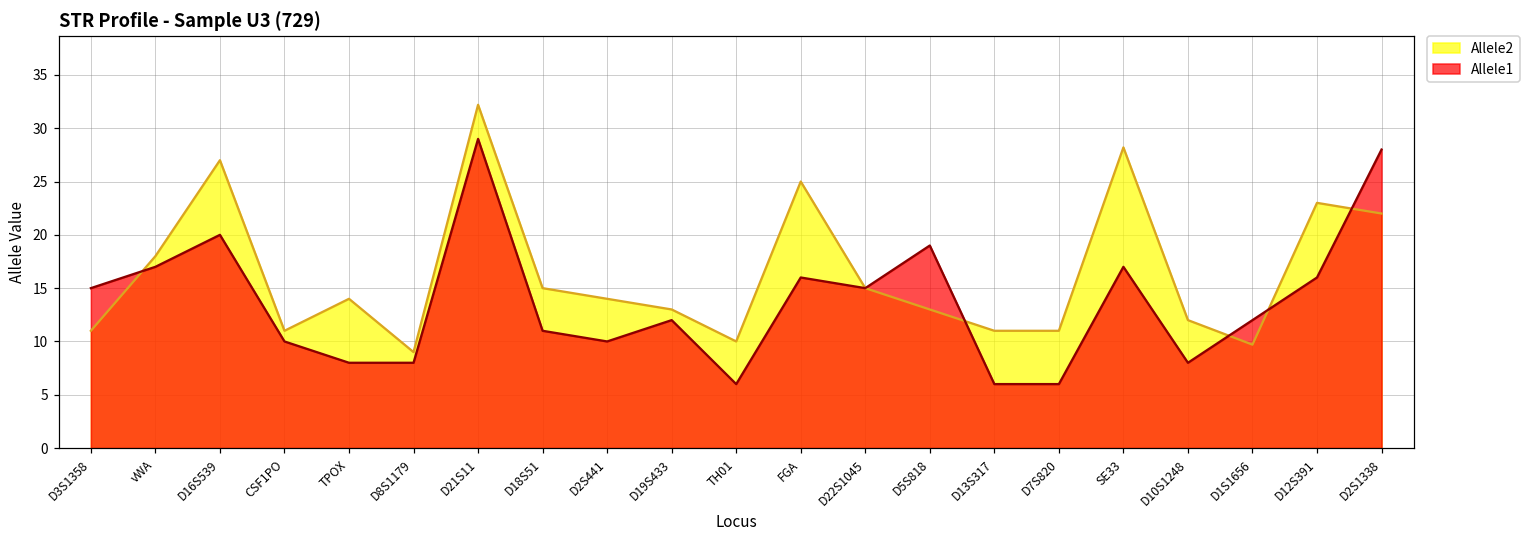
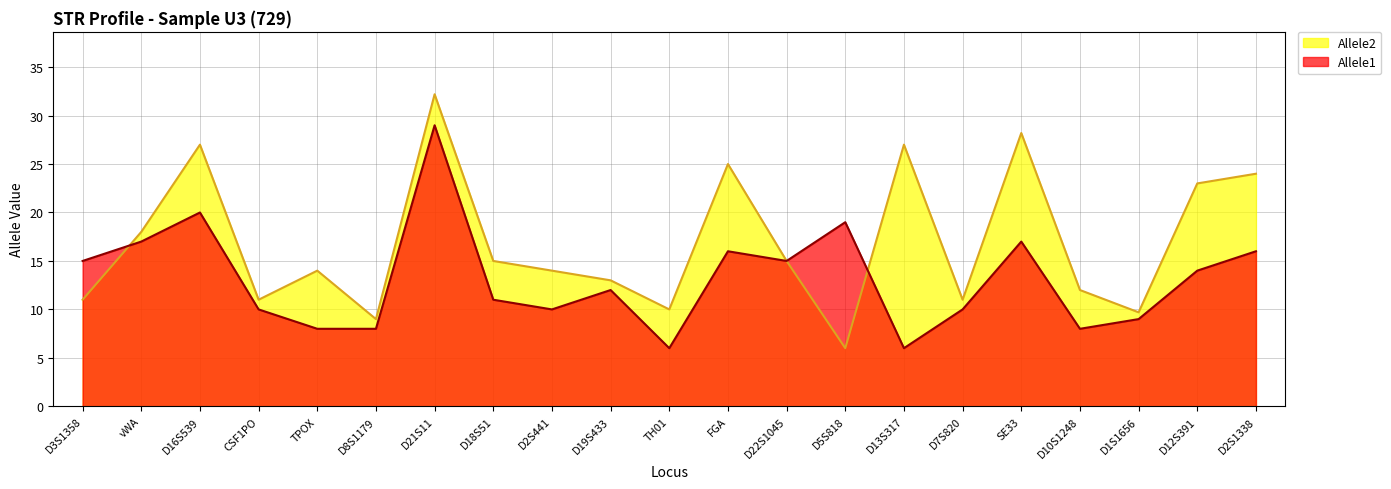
Allele2, D5S818: 13 -> 6
Allele2, D13S317: 11 -> 27
Allele1, D7S820: 6 -> 10
Allele1, D1S1656: 12 -> 9
Allele1, D12S391: 16 -> 14
Allele2, D2S1338: 22 -> 24
Allele1, D2S1338: 28 -> 16
